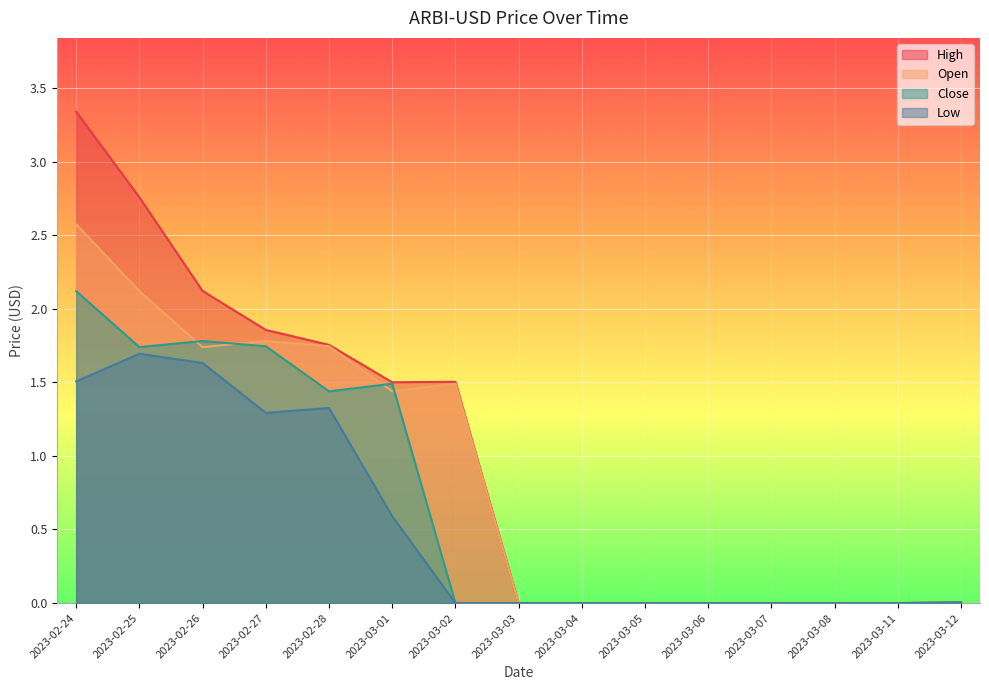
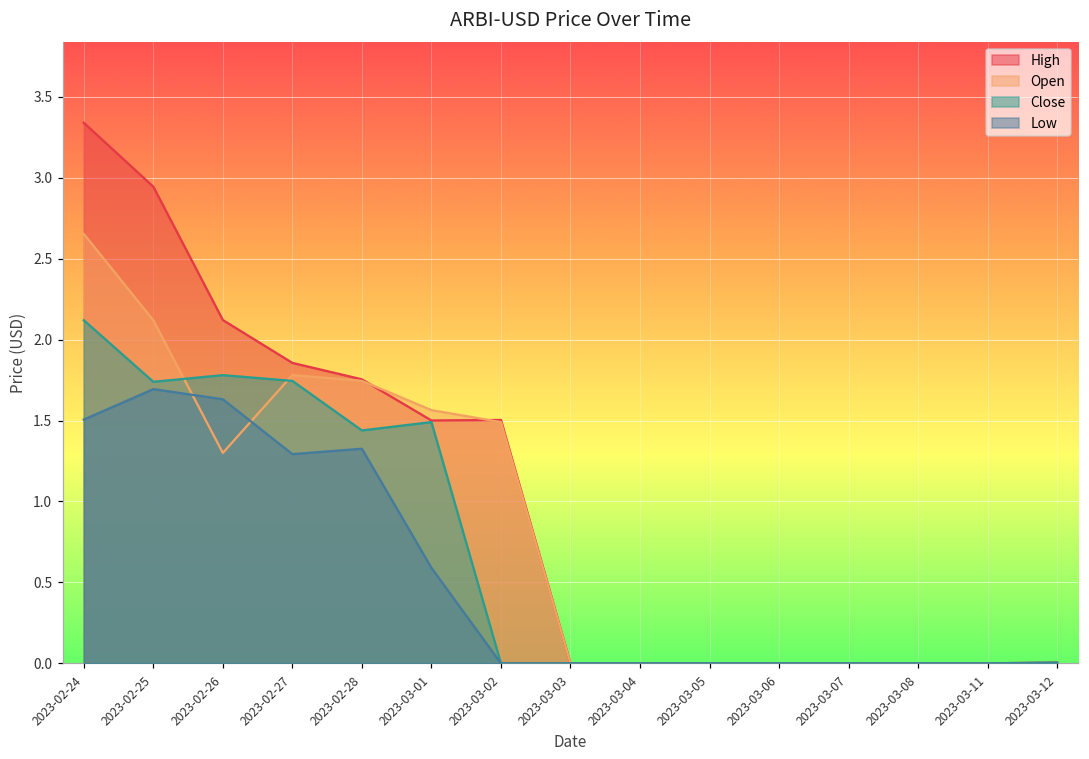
Open, 2023-02-24: 2.57 -> 2.65
High, 2023-02-25: 2.76 -> 2.94
Open, 2023-02-26: 1.74 -> 1.30
Open, 2023-03-01: 1.44 -> 1.56
